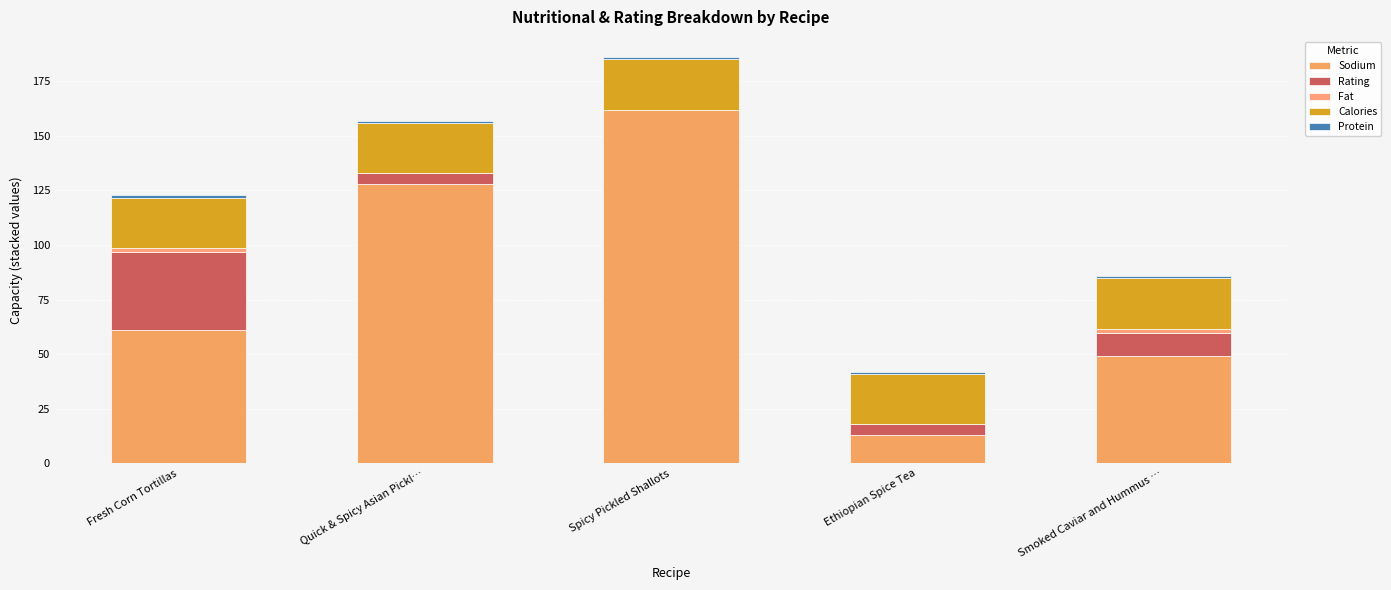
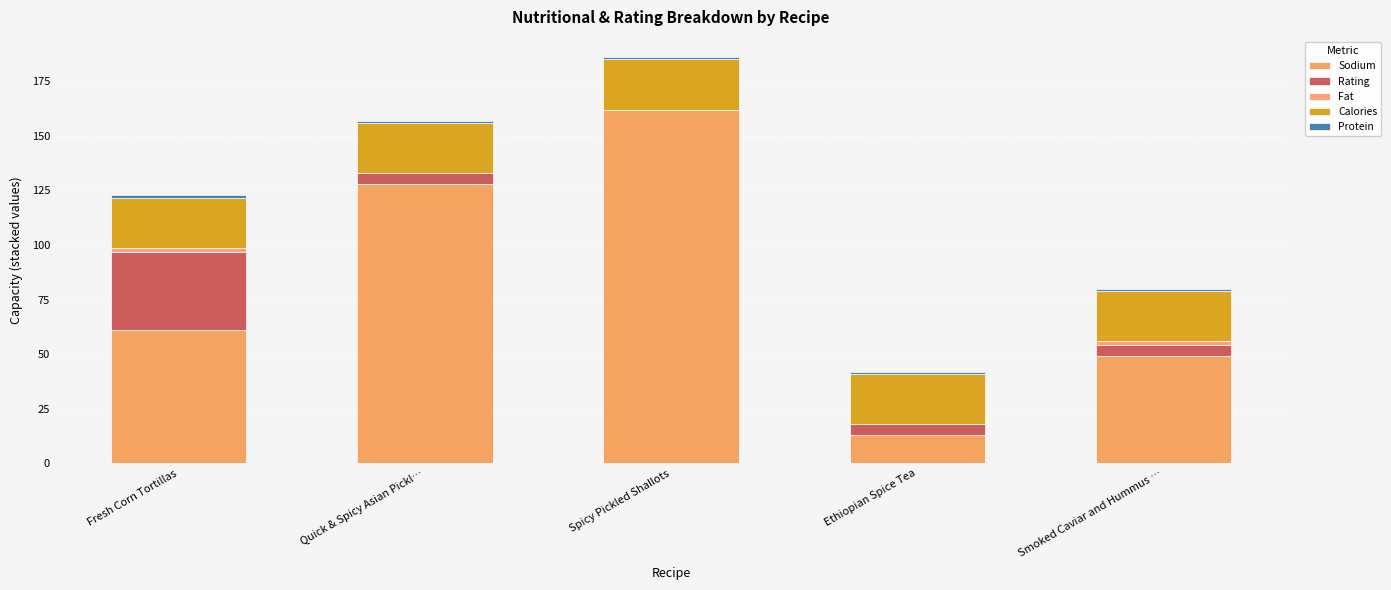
Rating, Smoked Caviar and Hummus …: 11 -> 5
